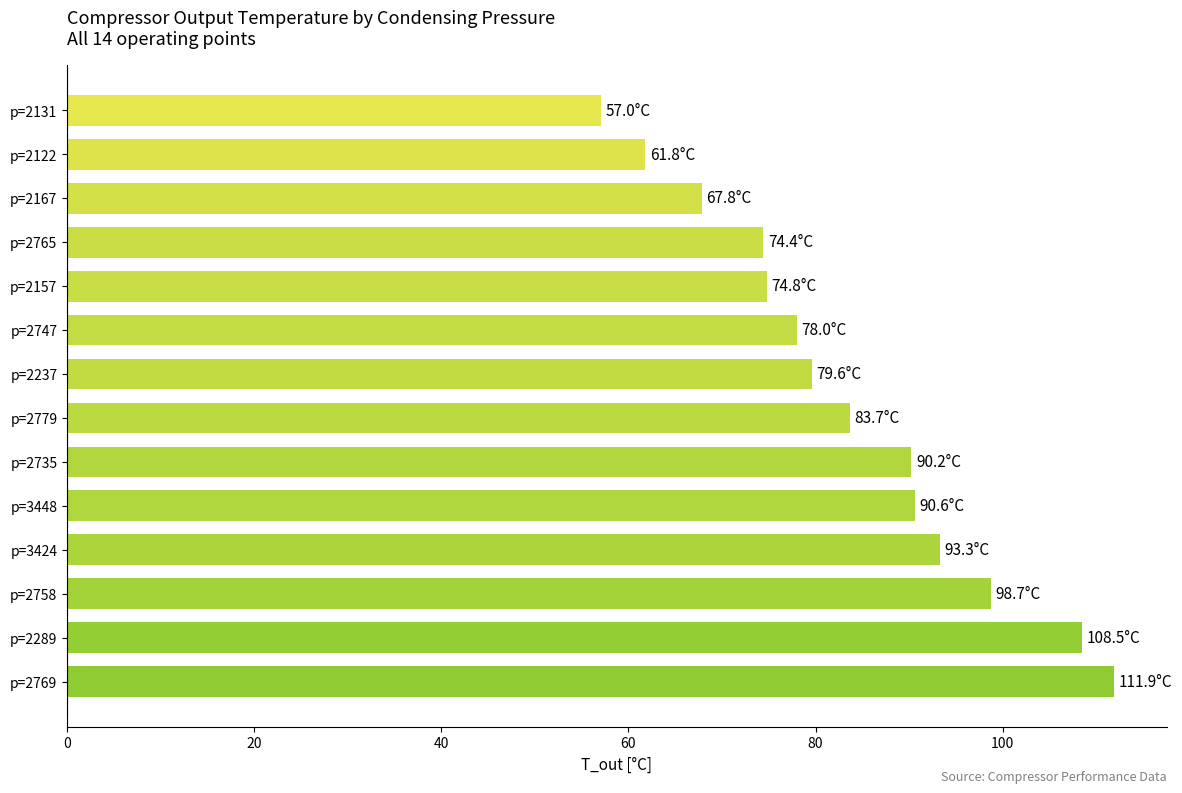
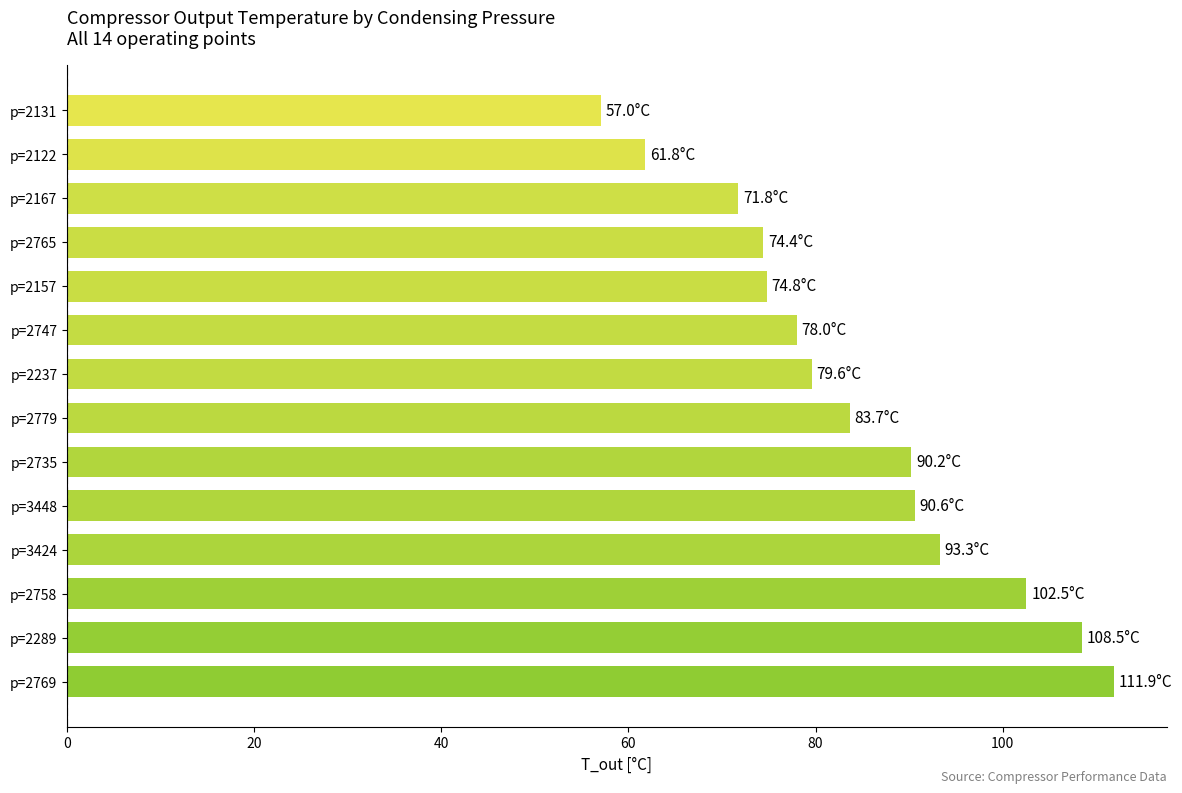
p=2167: 67.8°C -> 71.8°C
p=2758: 98.7°C -> 102.5°C
